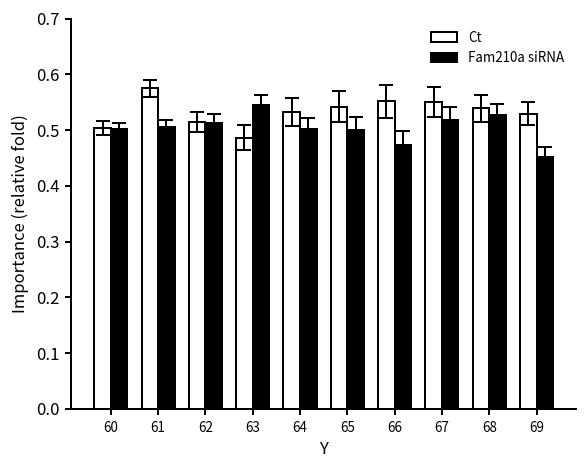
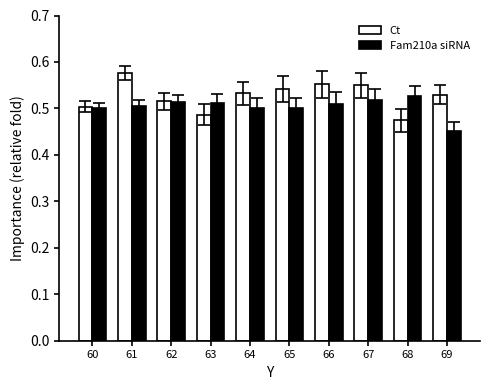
Fam210a siRNA, 63: 0.54 -> 0.51
Fam210a siRNA, 66: 0.47 -> 0.51
Ct, 68: 0.54 -> 0.47
